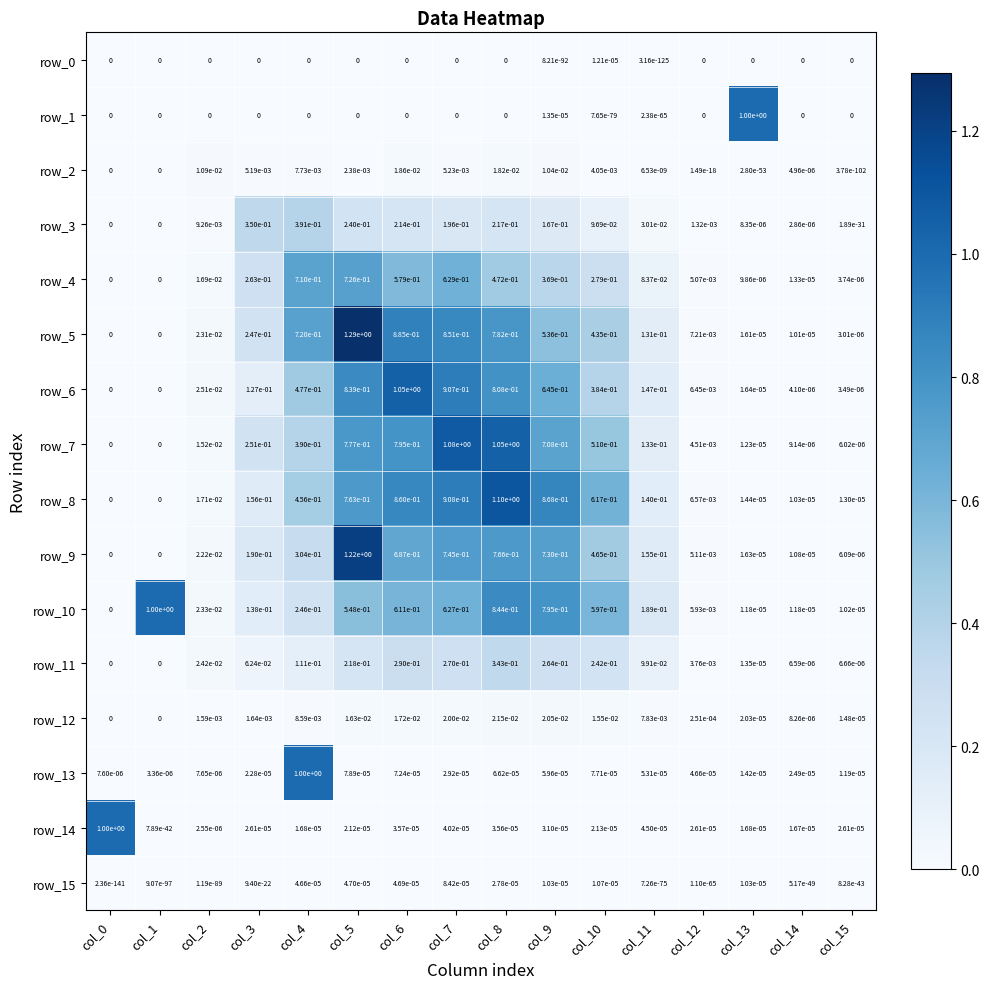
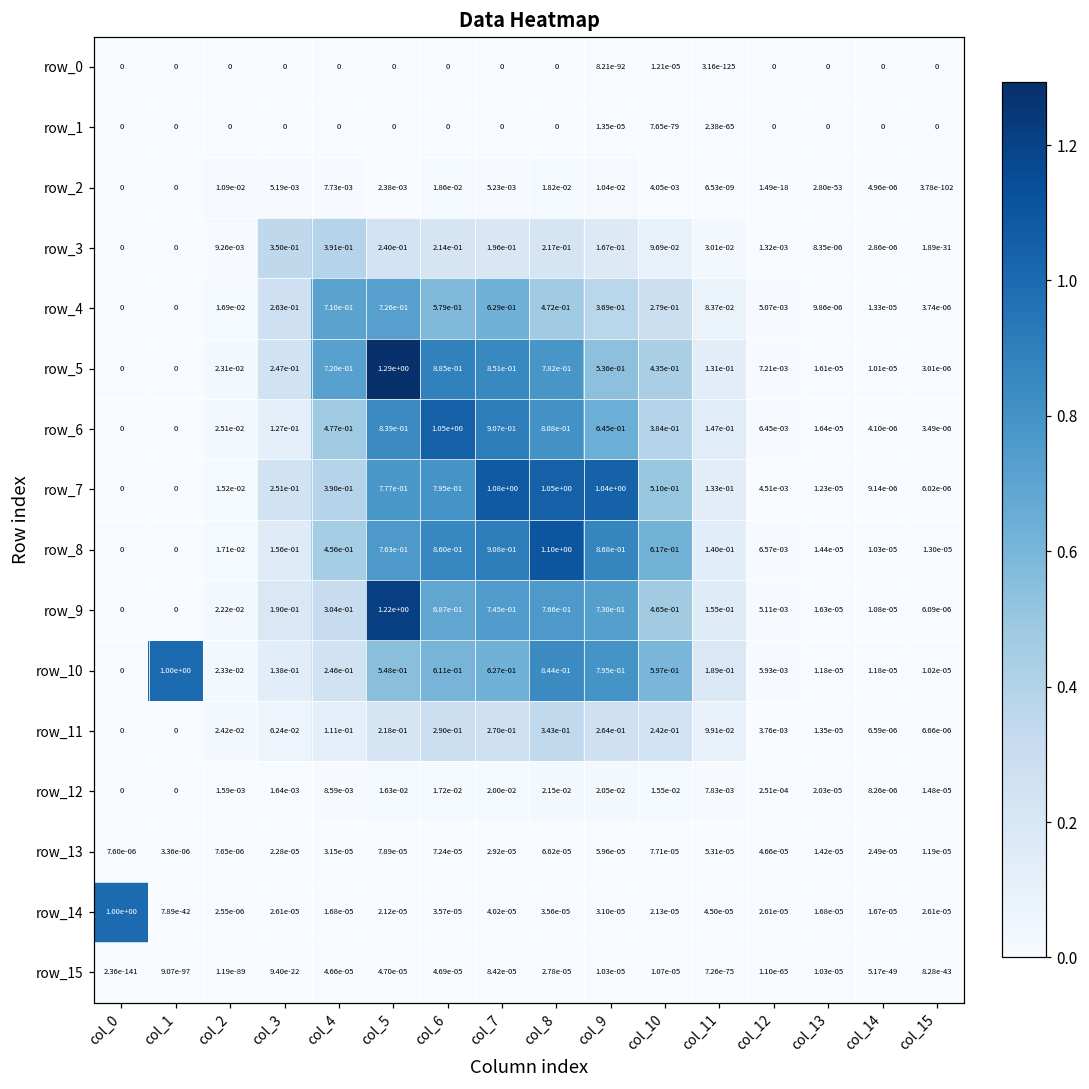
row_1, col_13: 1.00e+00 -> 0
row_7, col_9: 7.08e-01 -> 1.04e+00
row_13, col_4: 1.00e+00 -> 3.15e-05
